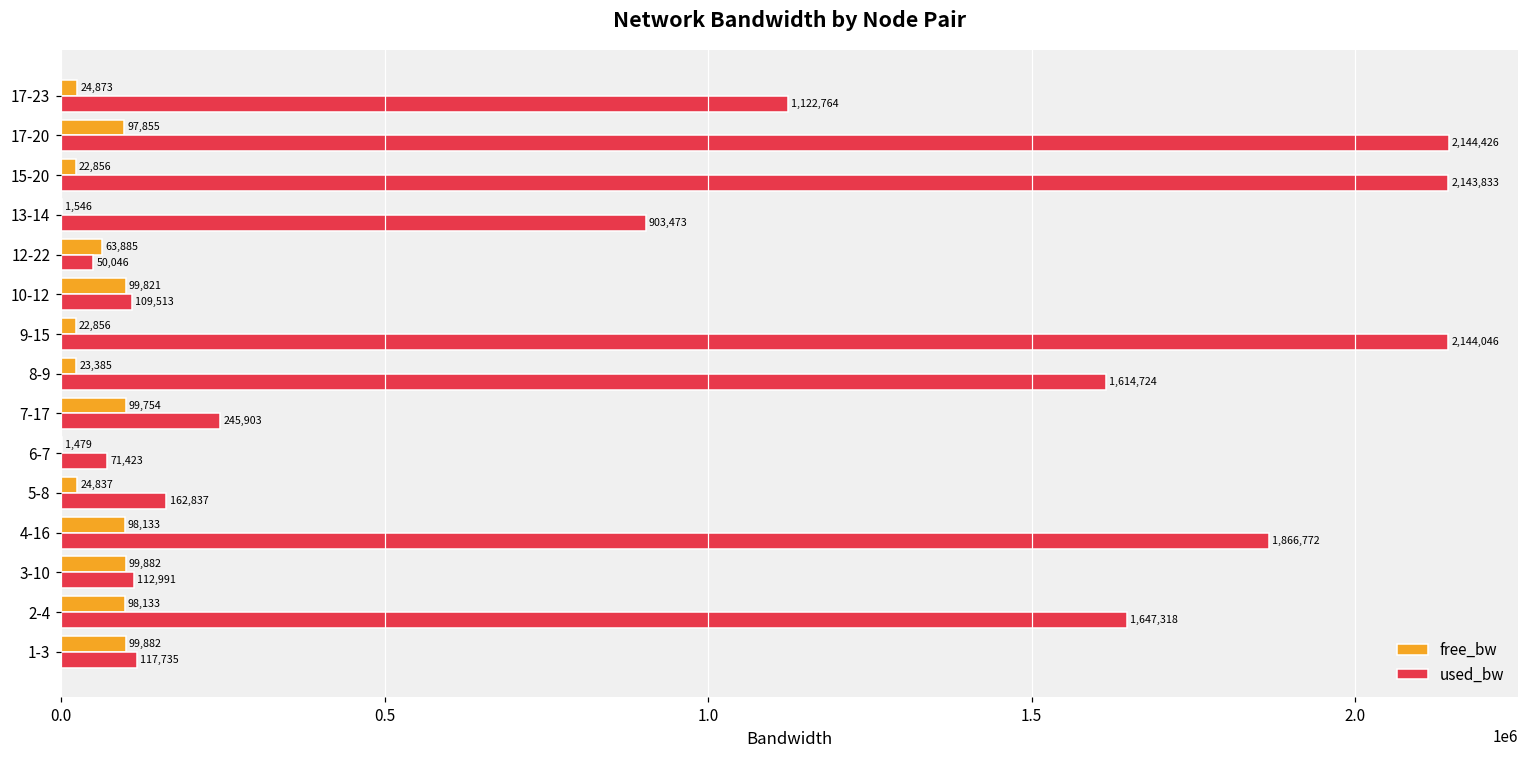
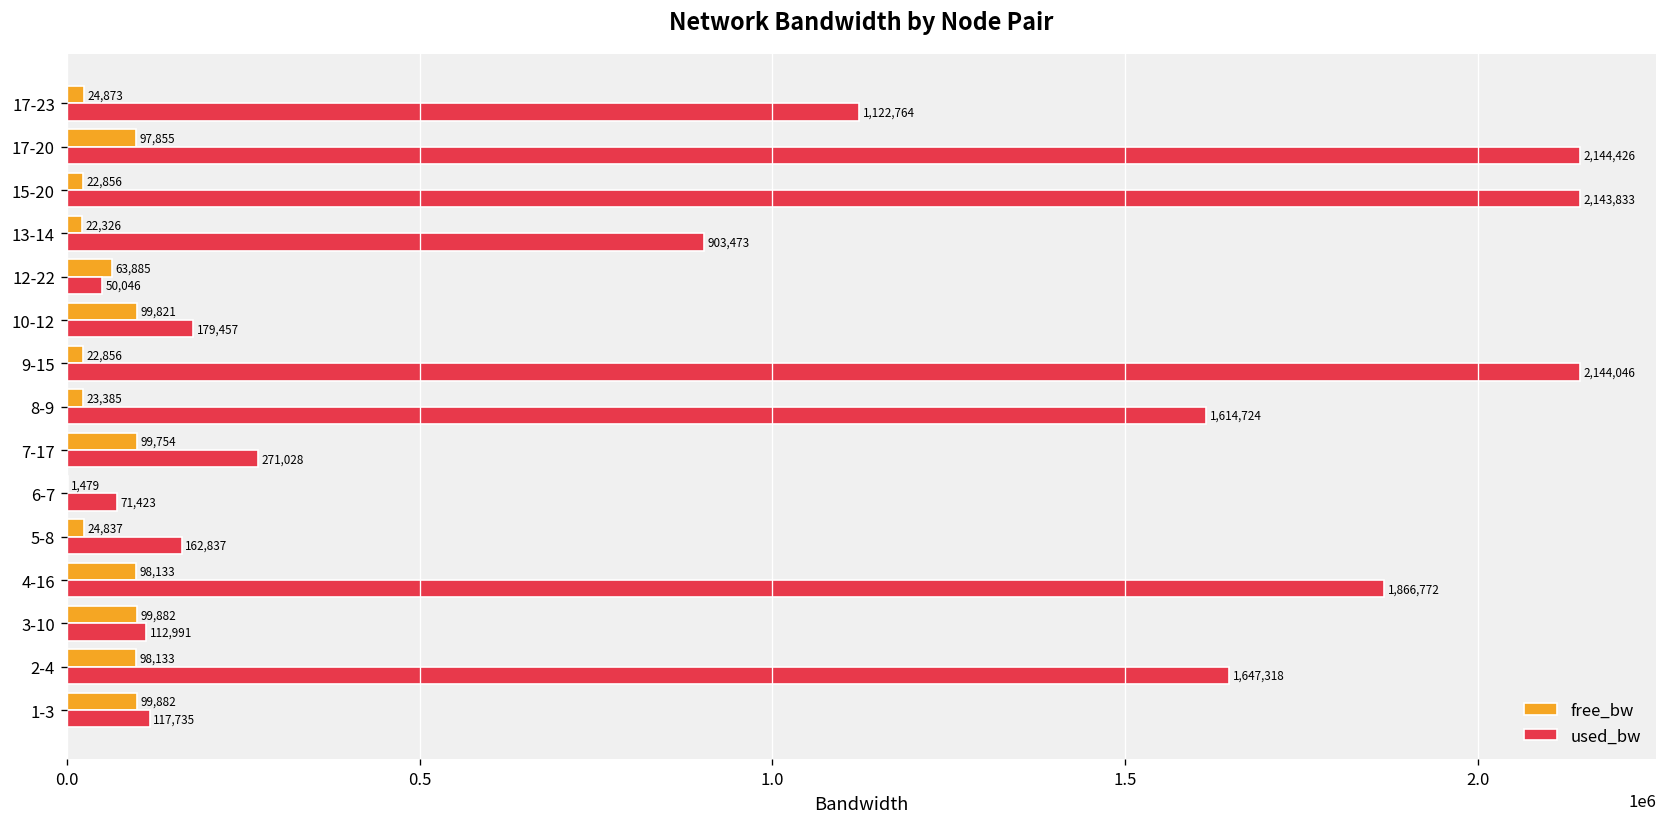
free_bw, 13-14: 1,546 -> 22,326
used_bw, 10-12: 109,513 -> 179,457
used_bw, 7-17: 245,903 -> 271,028
